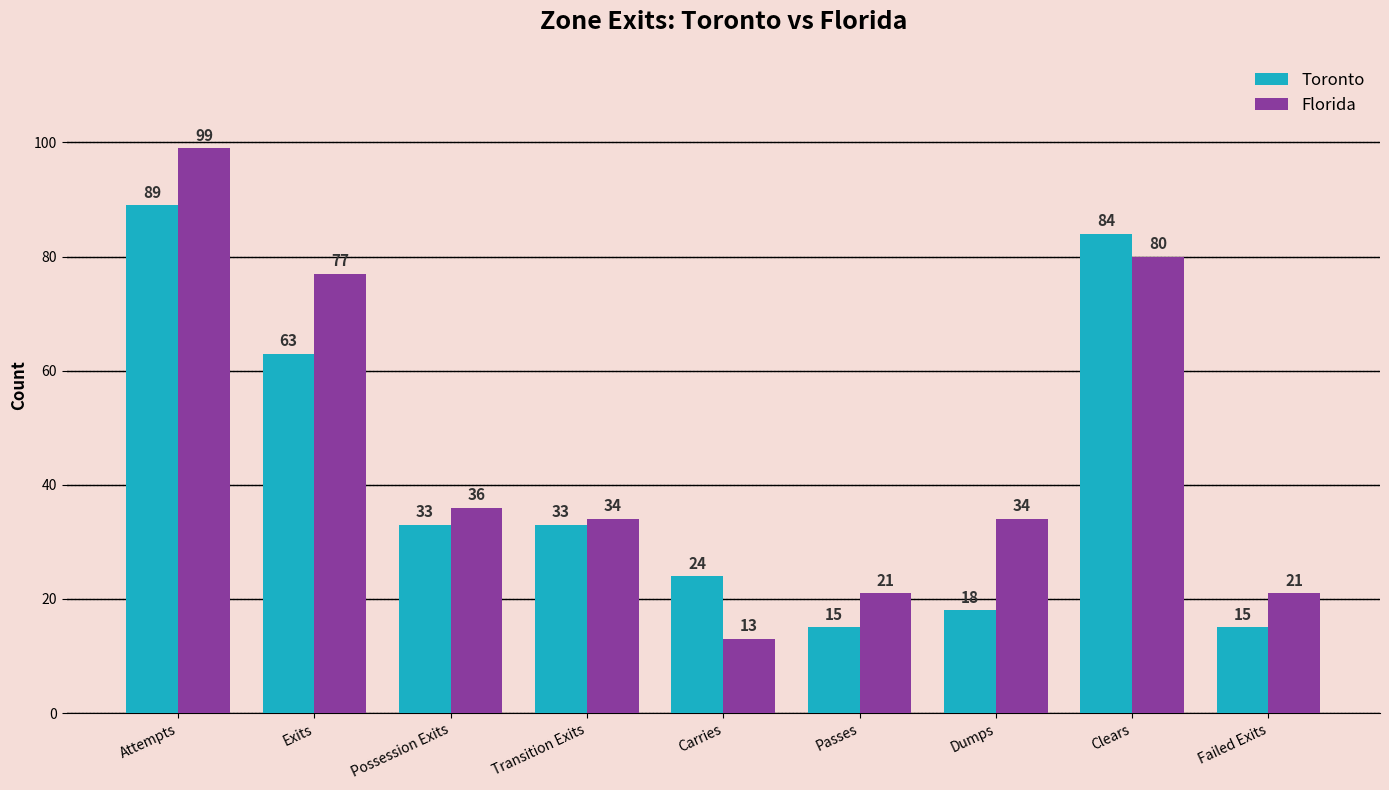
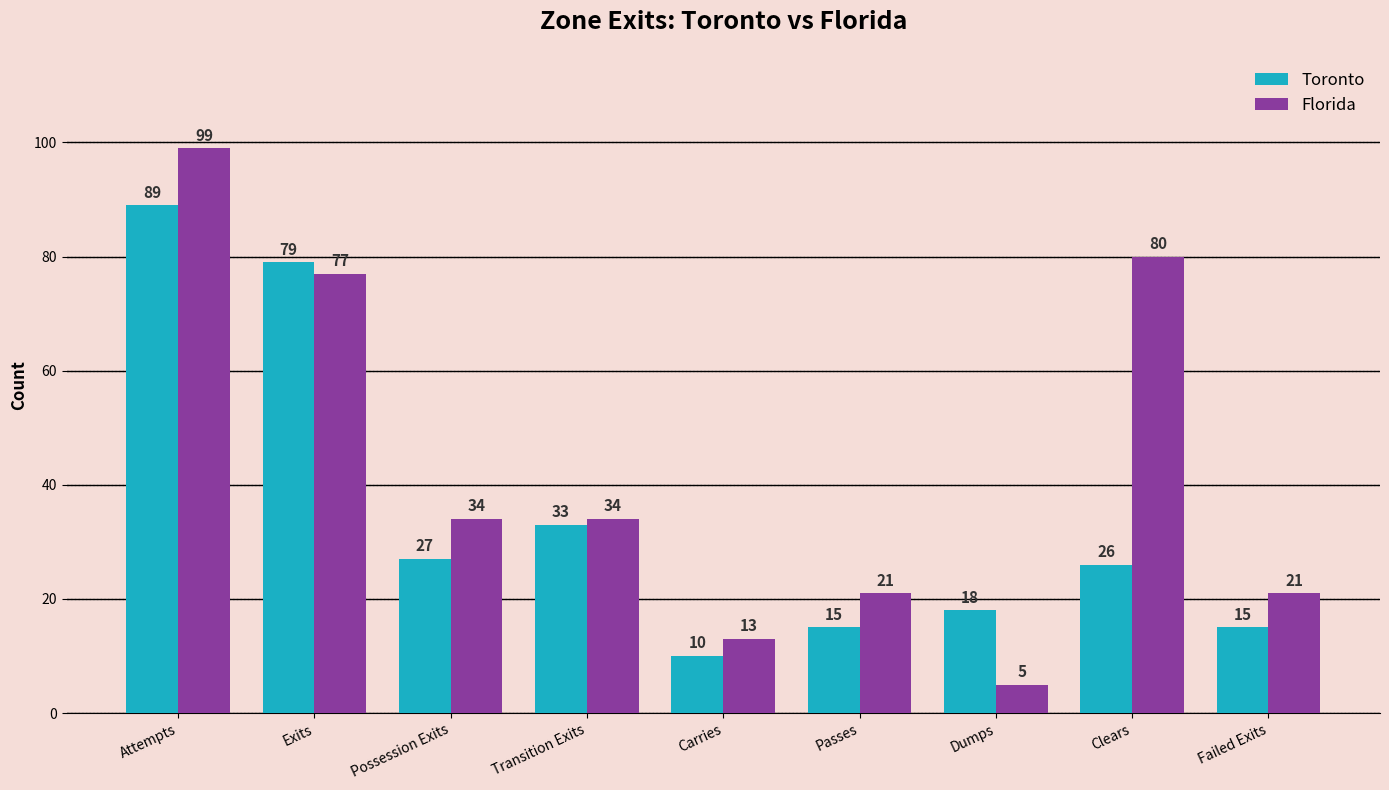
Toronto, Exits: 63 -> 79
Toronto, Possession Exits: 33 -> 27
Florida, Possession Exits: 36 -> 34
Toronto, Carries: 24 -> 10
Florida, Dumps: 34 -> 5
Toronto, Clears: 84 -> 26
